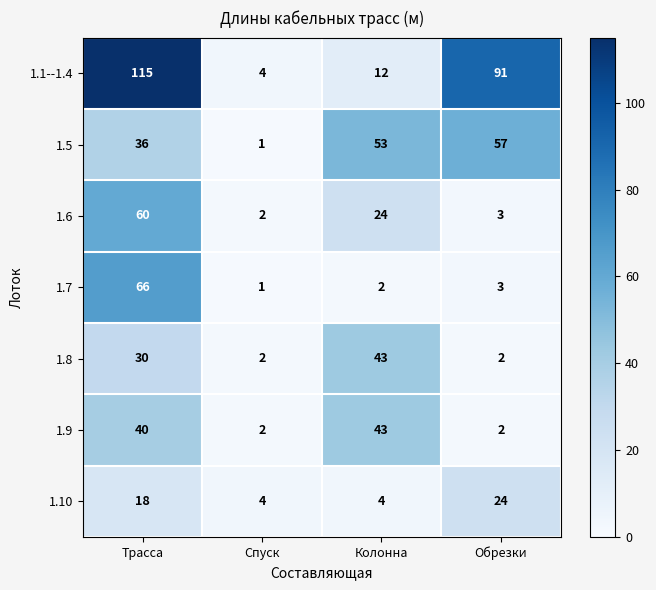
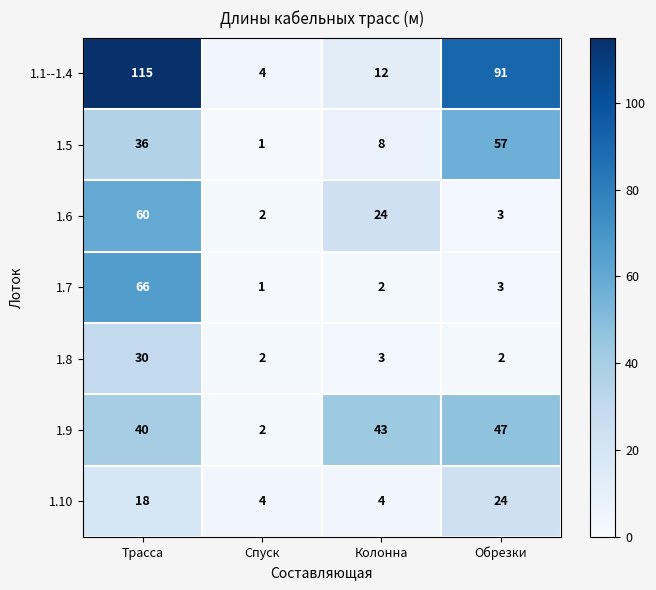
1.5, Колонна: 53 -> 8
1.8, Колонна: 43 -> 3
1.9, Обрезки: 2 -> 47
